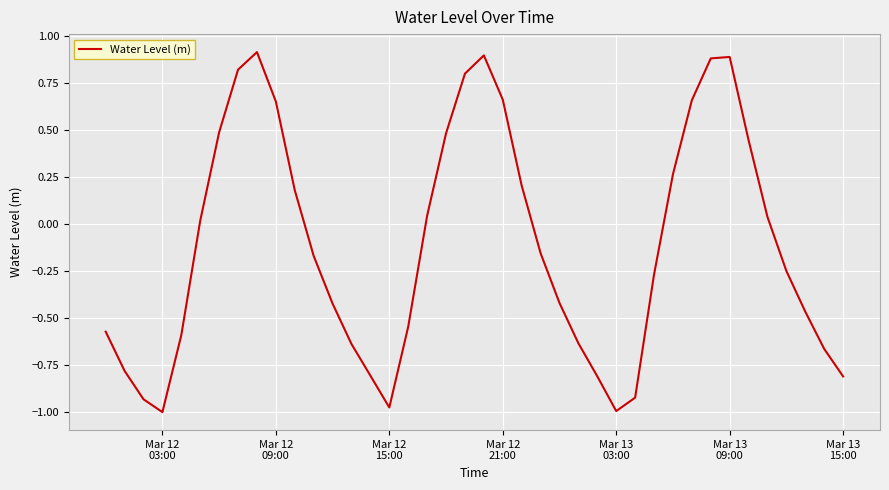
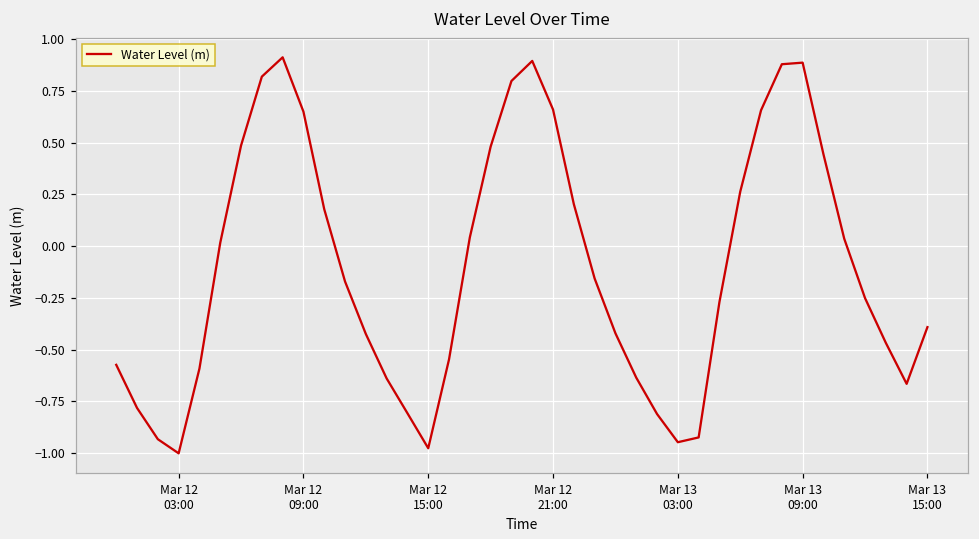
Mar 13 03:00: -1.00 -> -0.95
Mar 13 15:00: -0.81 -> -0.39
